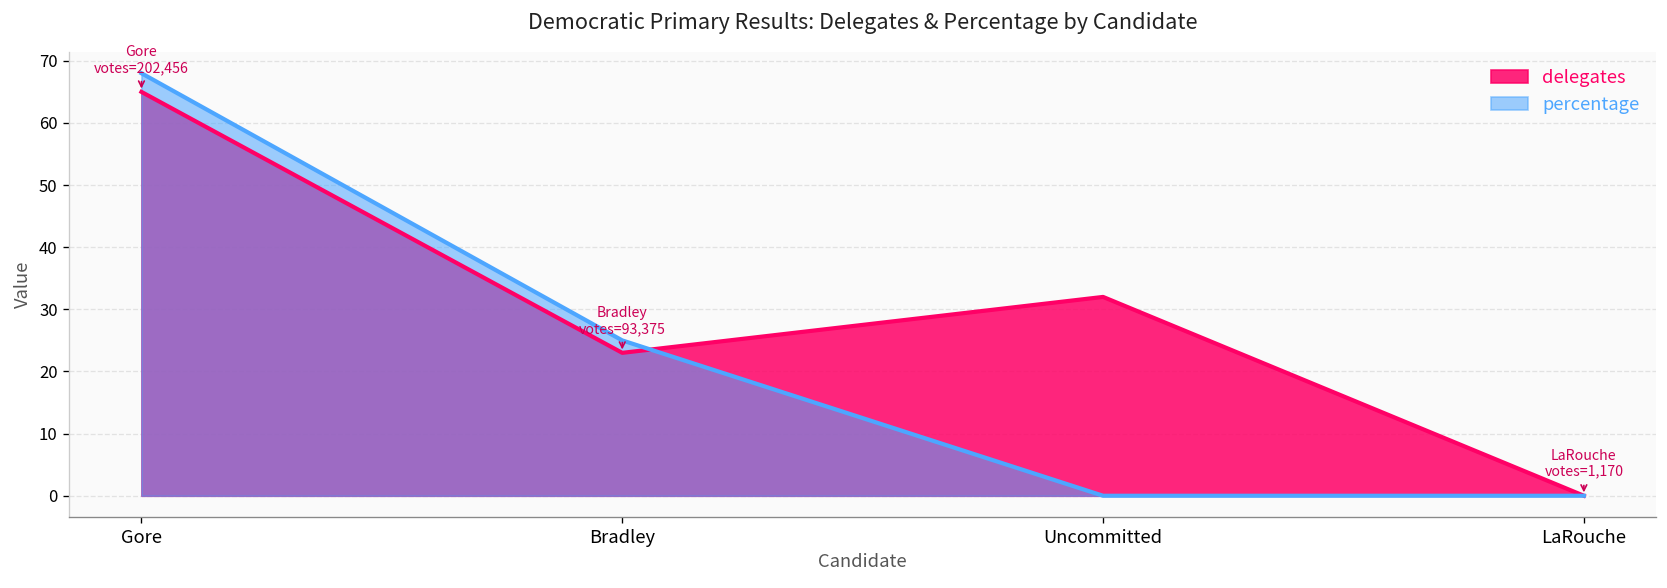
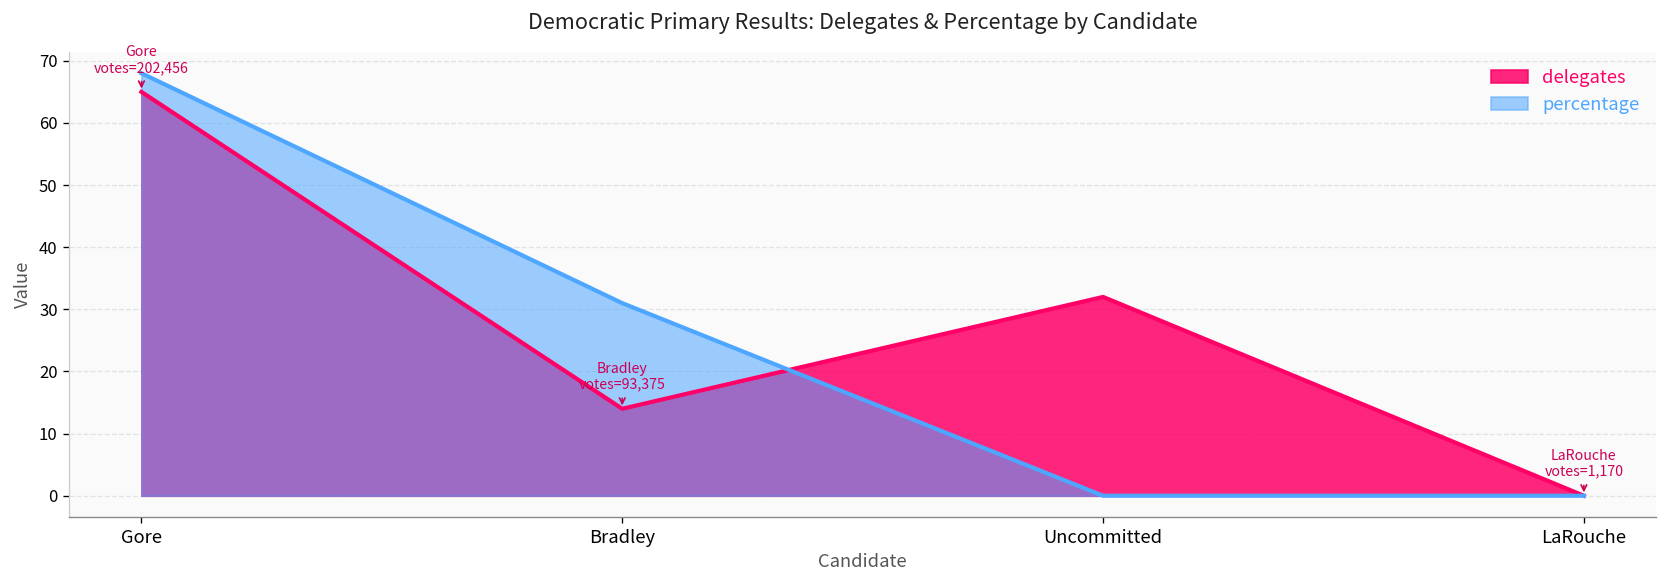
delegates, Bradley: 23 -> 14
percentage, Bradley: 25 -> 31
